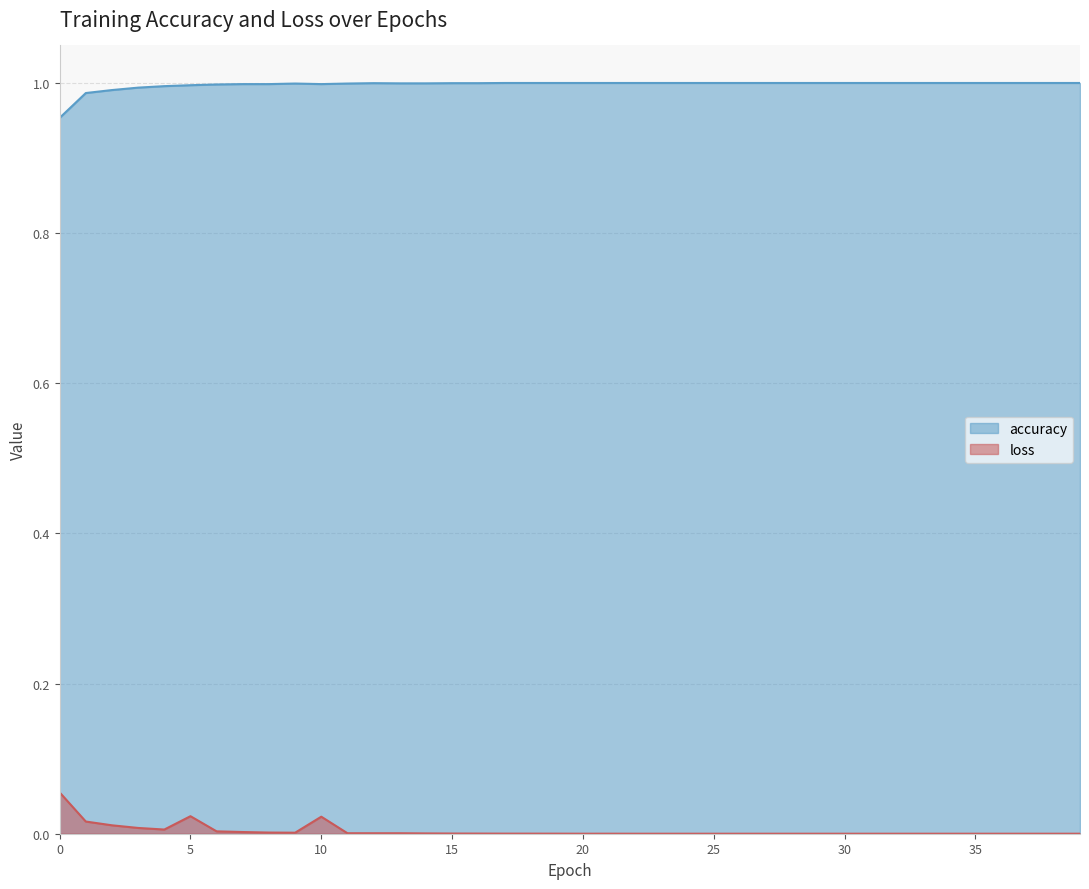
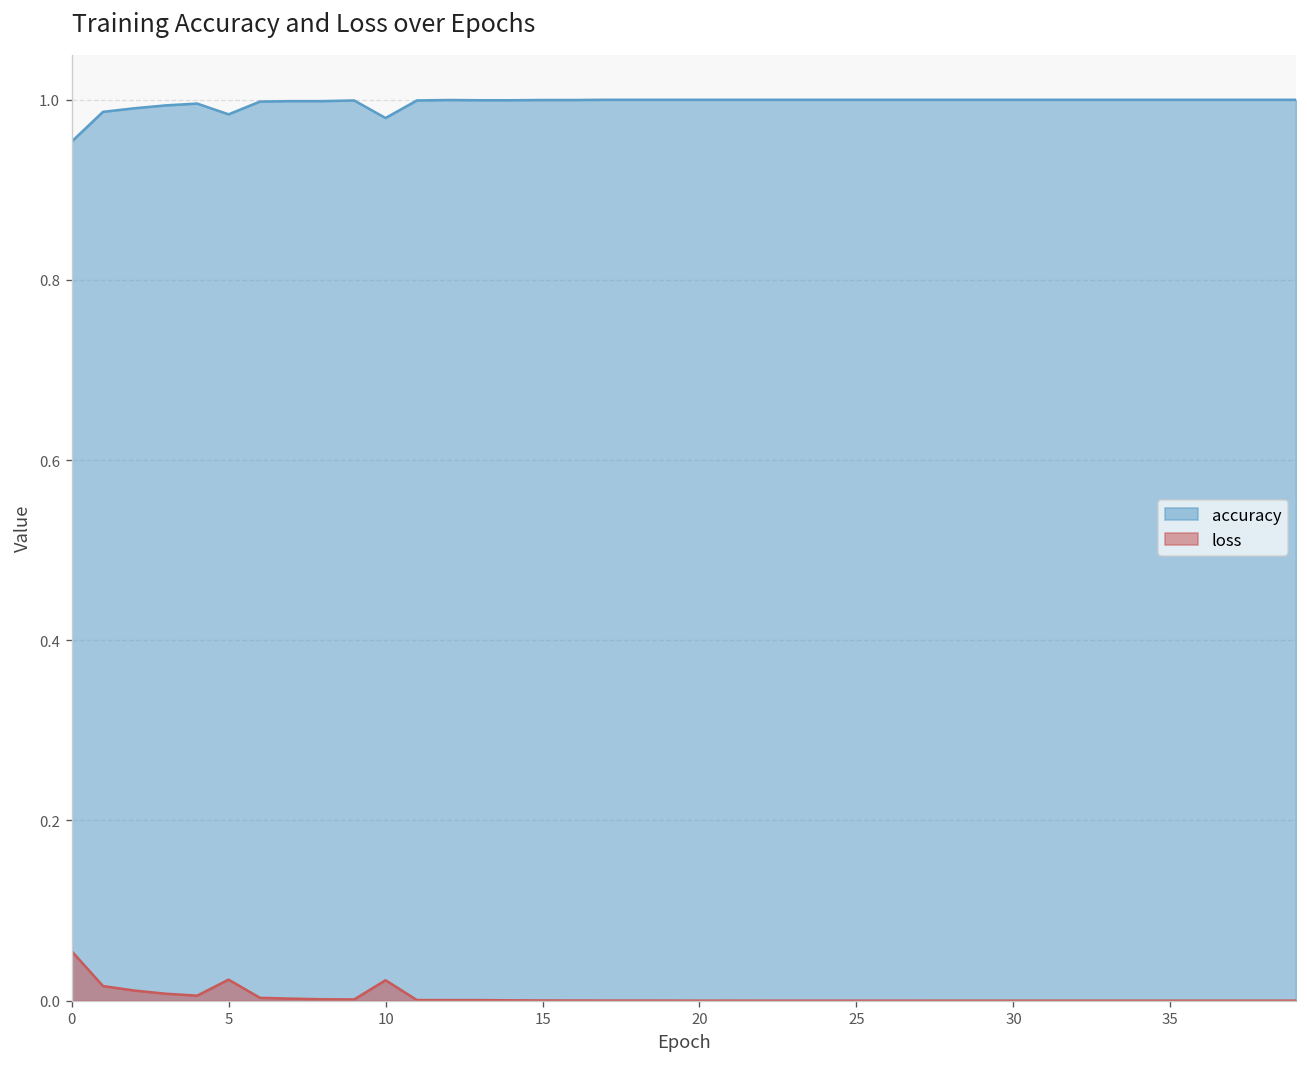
accuracy, 5: 1.00 -> 0.98
accuracy, 10: 1.00 -> 0.98
